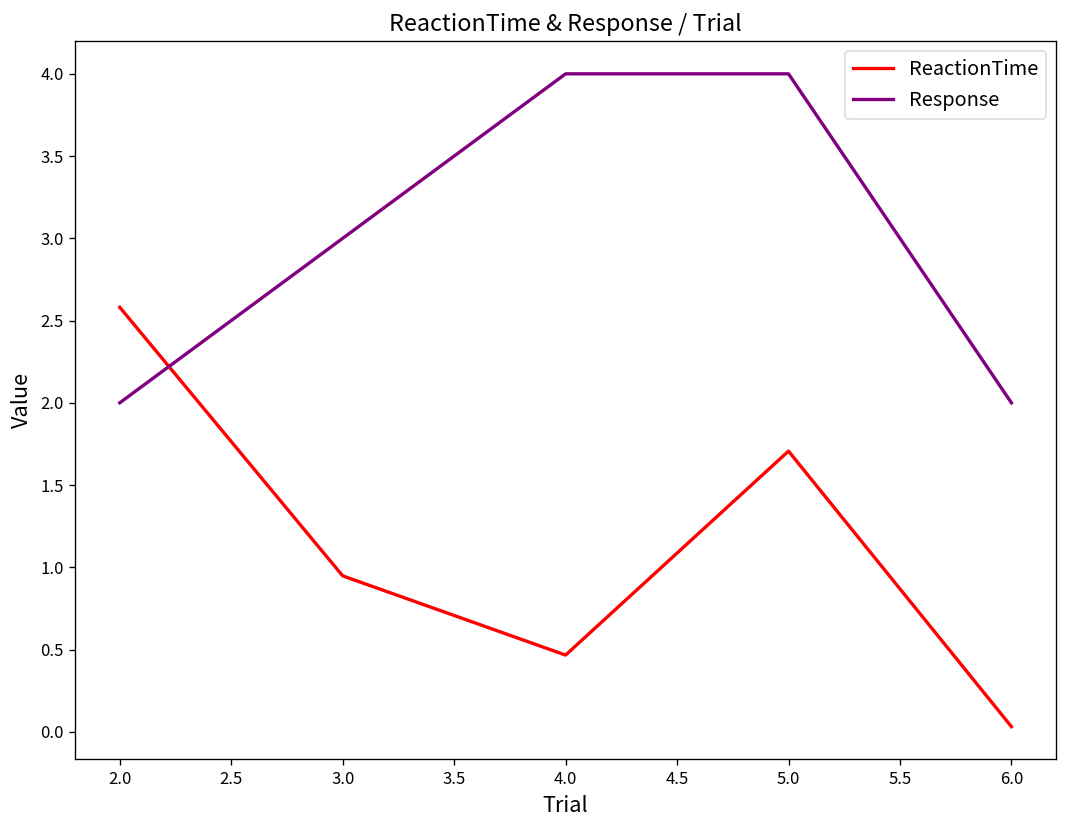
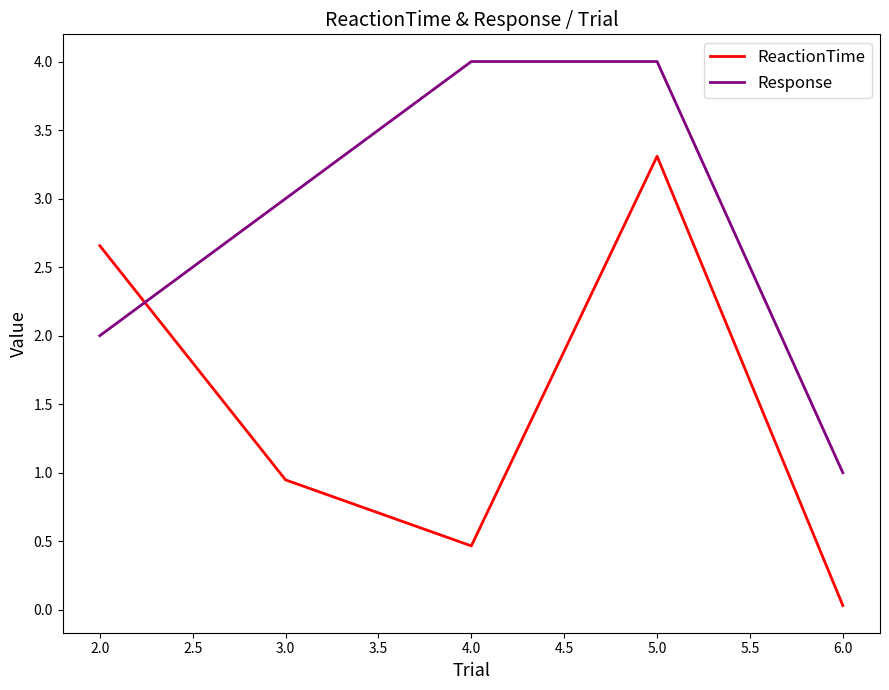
ReactionTime, 2.0: 2.58 -> 2.66
ReactionTime, 5.0: 1.71 -> 3.31
Response, 6.0: 2 -> 1
